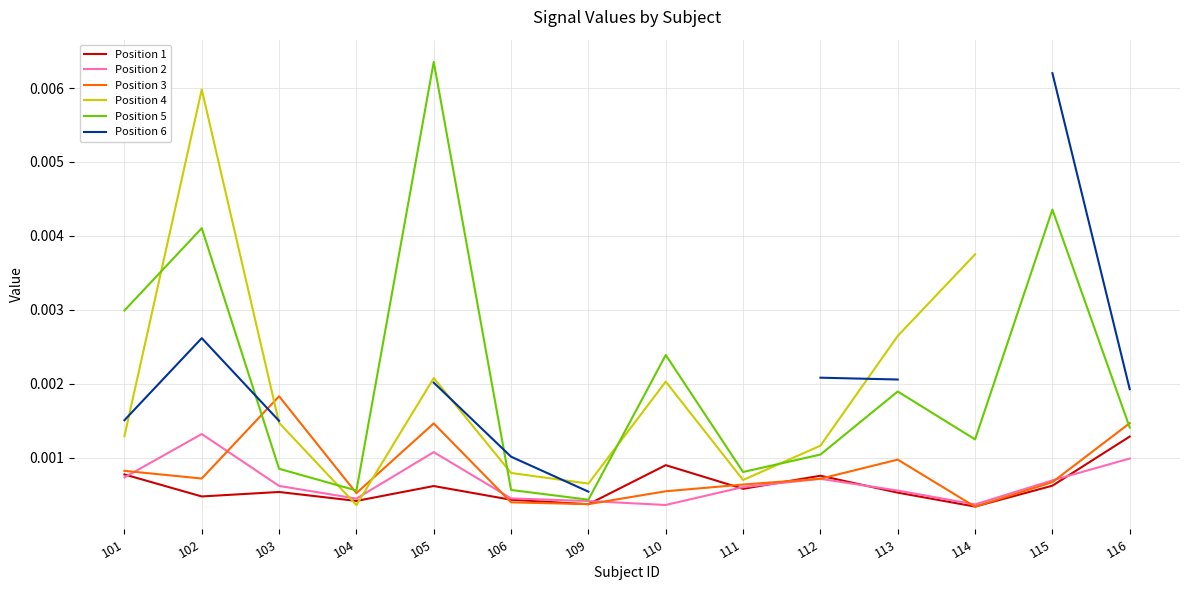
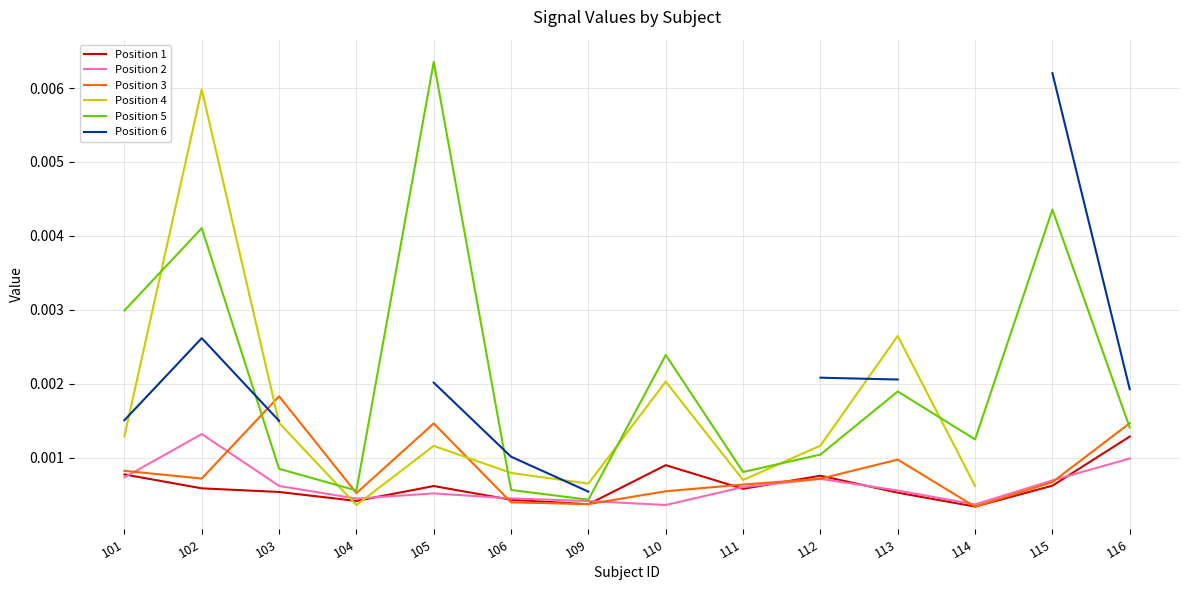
Position 1, 102: 0.0005 -> 0.0006
Position 2, 105: 0.0011 -> 0.0005
Position 4, 105: 0.0021 -> 0.0012
Position 4, 114: 0.0038 -> 0.0006
